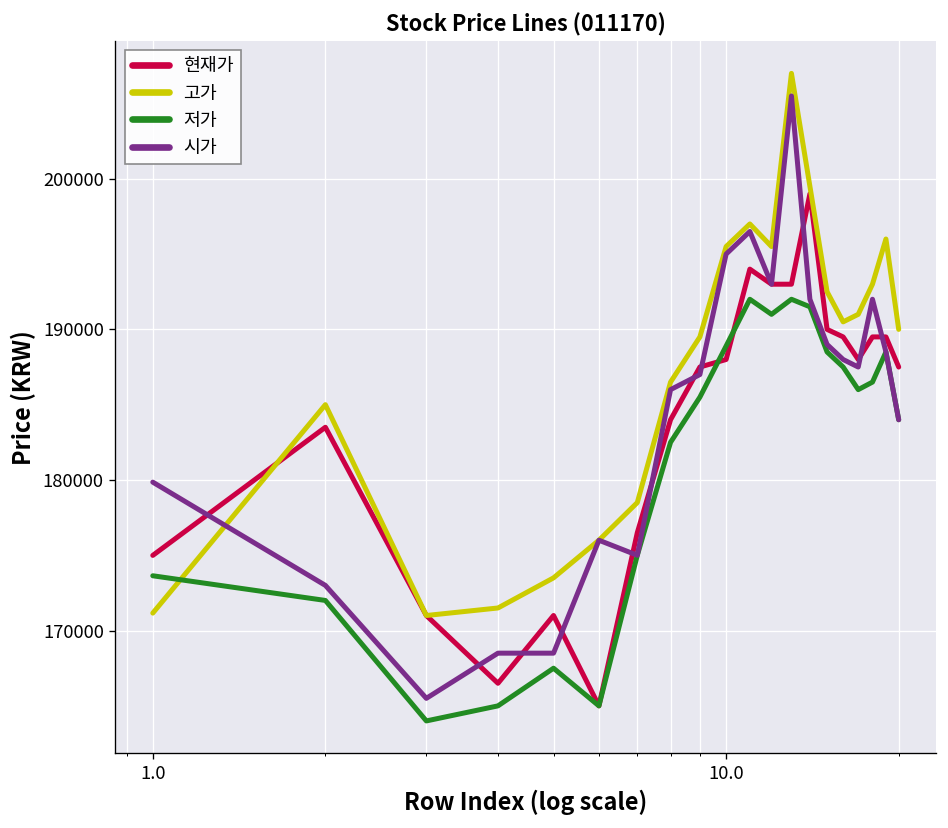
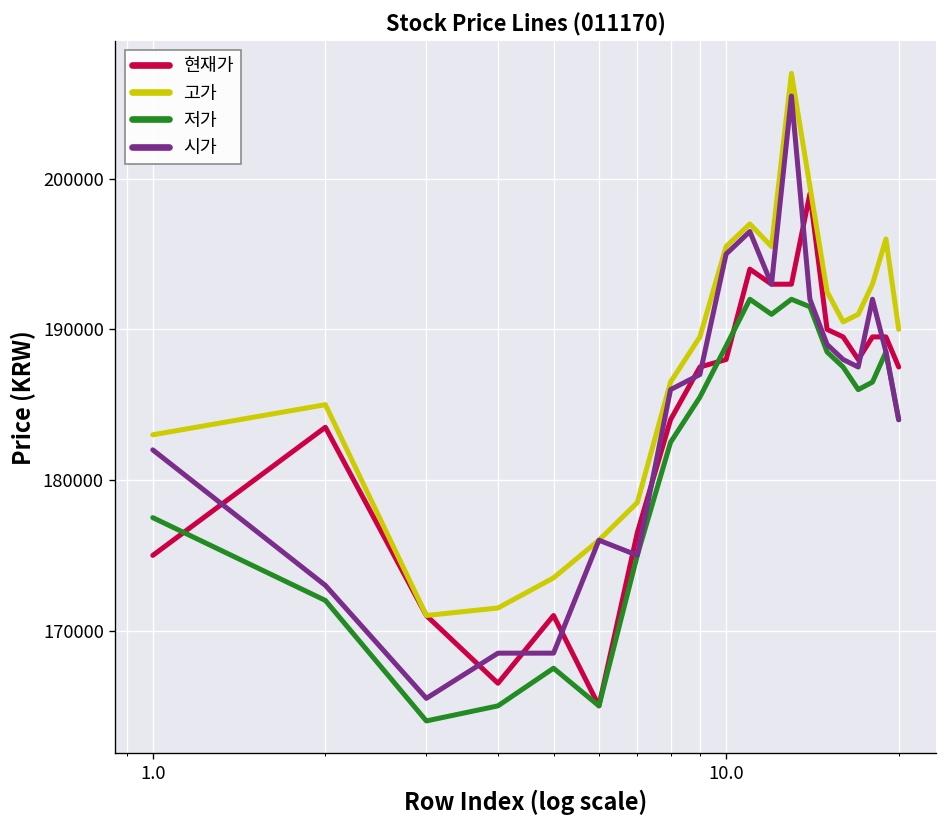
고가, 1.0: 171200 -> 183000
저가, 1.0: 173600 -> 177500
시가, 1.0: 179900 -> 182000
